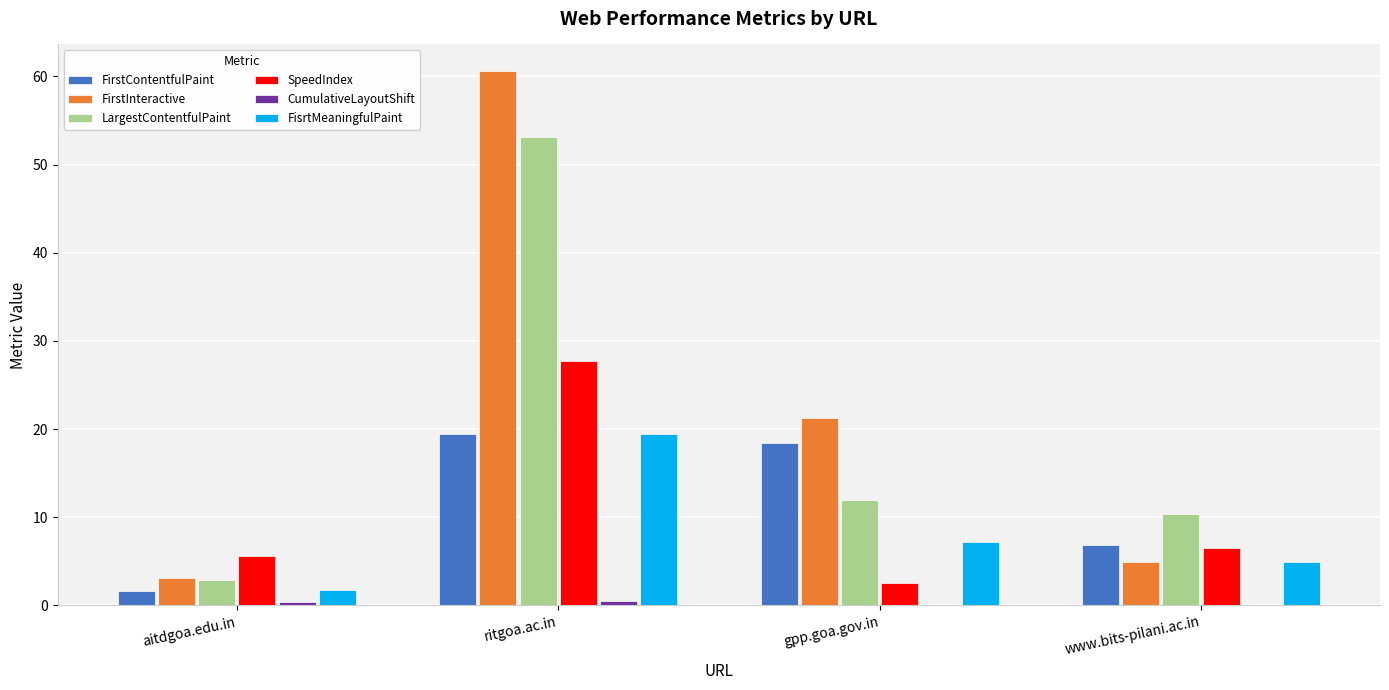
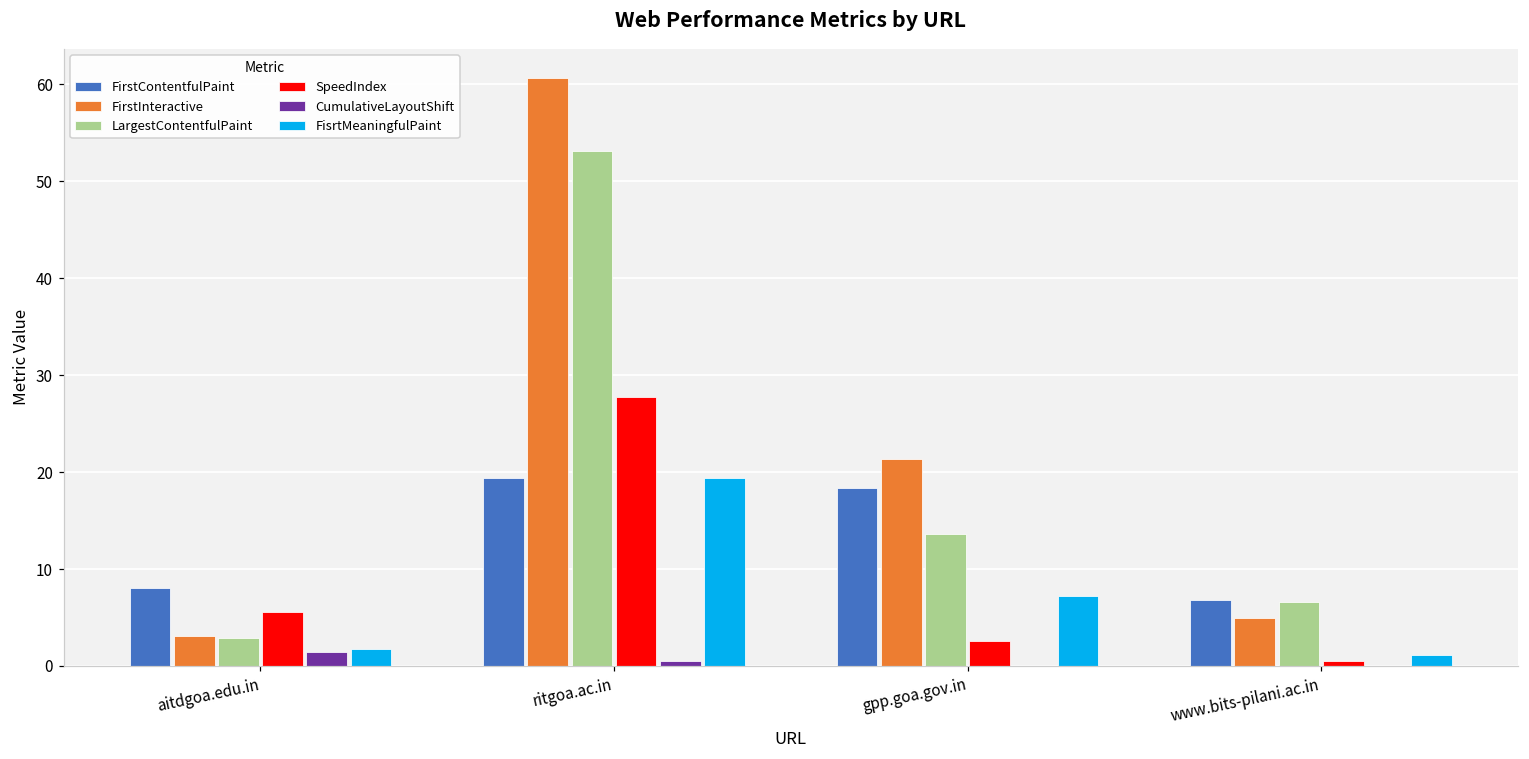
FirstContentfulPaint, aitdgoa.edu.in: 2 -> 8
CumulativeLayoutShift, aitdgoa.edu.in: 0 -> 1
LargestContentfulPaint, gpp.goa.gov.in: 12 -> 14
LargestContentfulPaint, www.bits-pilani.ac.in: 10 -> 7
SpeedIndex, www.bits-pilani.ac.in: 7 -> 1
FisrtMeaningfulPaint, www.bits-pilani.ac.in: 5 -> 1
